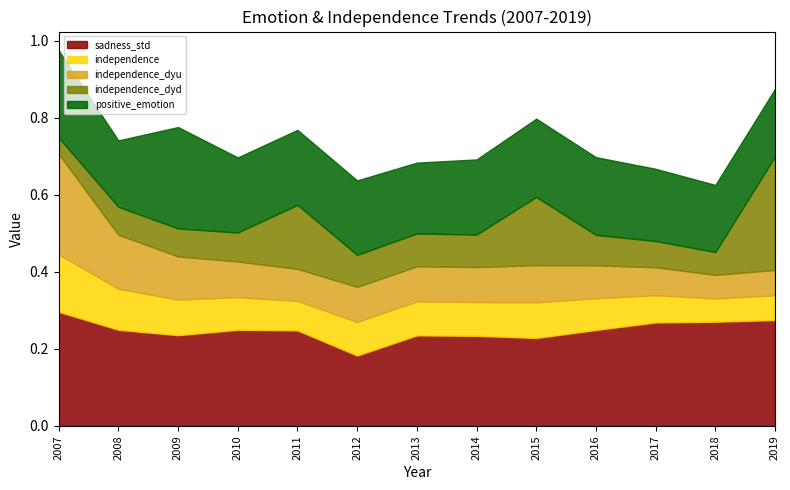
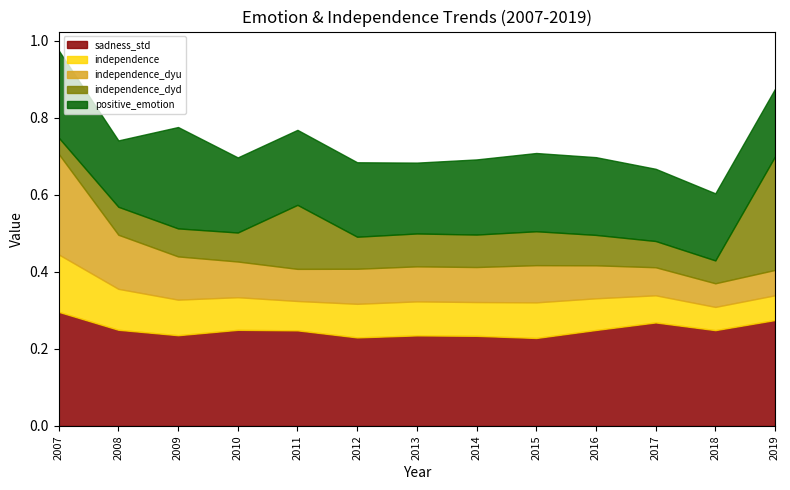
sadness_std, 2012: 0.18 -> 0.23
independence_dyd, 2015: 0.18 -> 0.09
sadness_std, 2018: 0.27 -> 0.25
